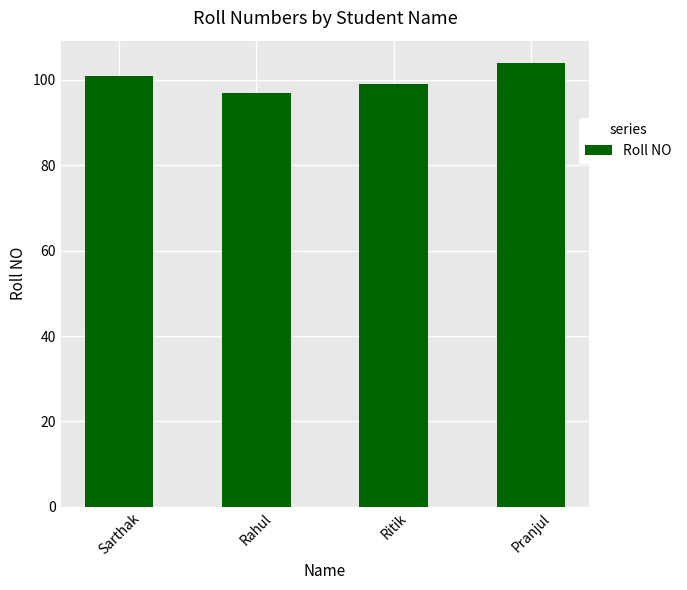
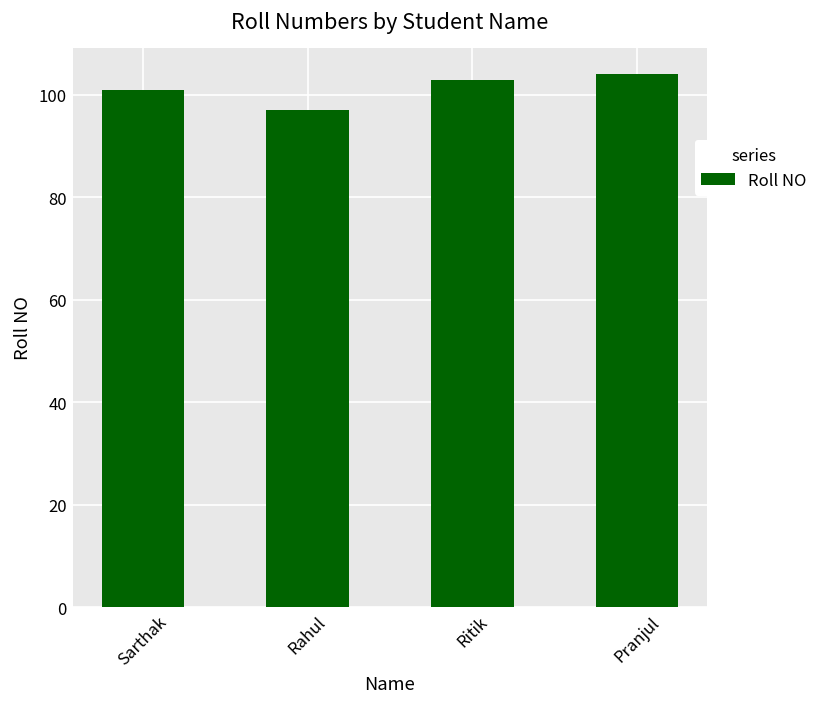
Ritik: 99 -> 103
